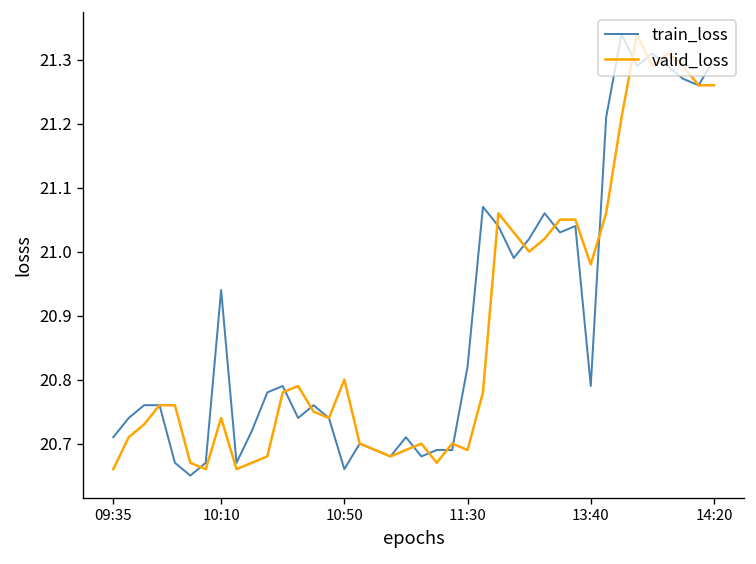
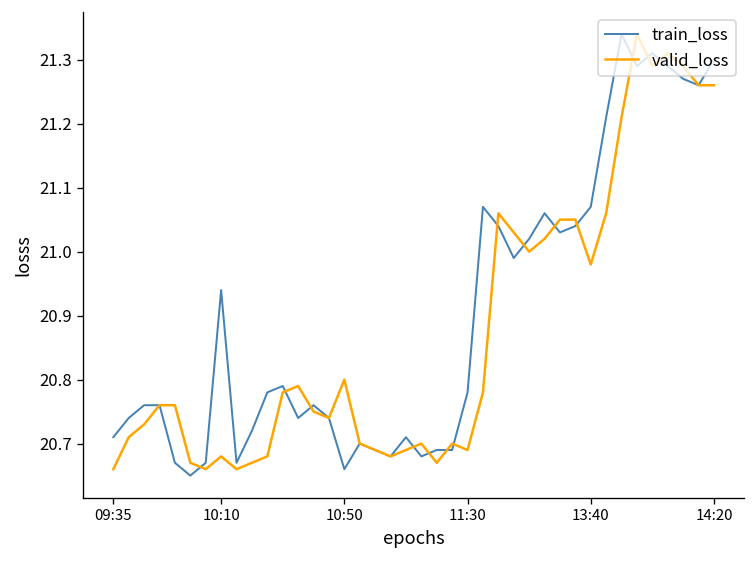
valid_loss, 10:10: 20.74 -> 20.68
train_loss, 11:30: 20.82 -> 20.78
train_loss, 13:40: 20.79 -> 21.07
